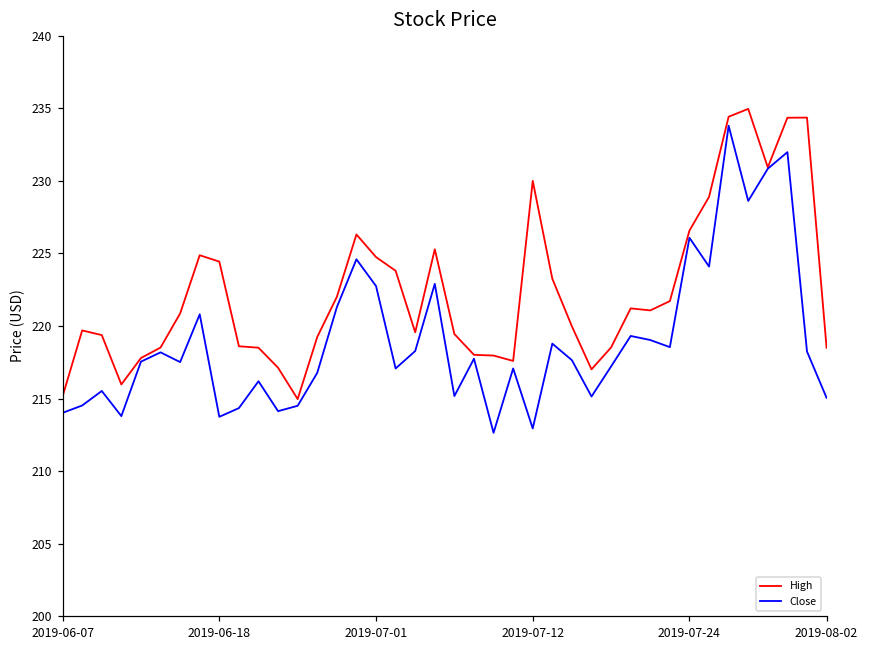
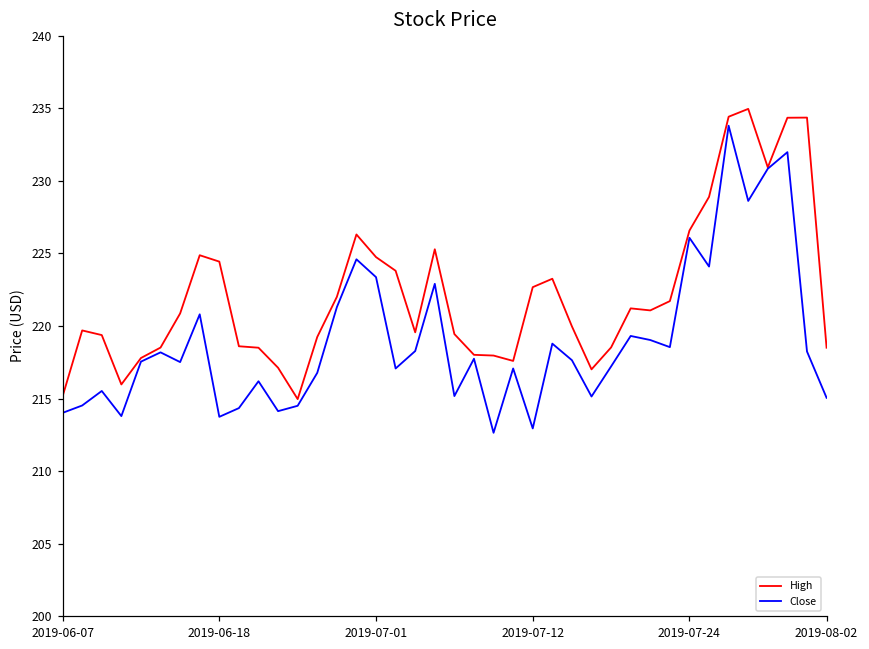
Close, 2019-07-01: 222.7 -> 223.4
High, 2019-07-12: 230.0 -> 222.7
